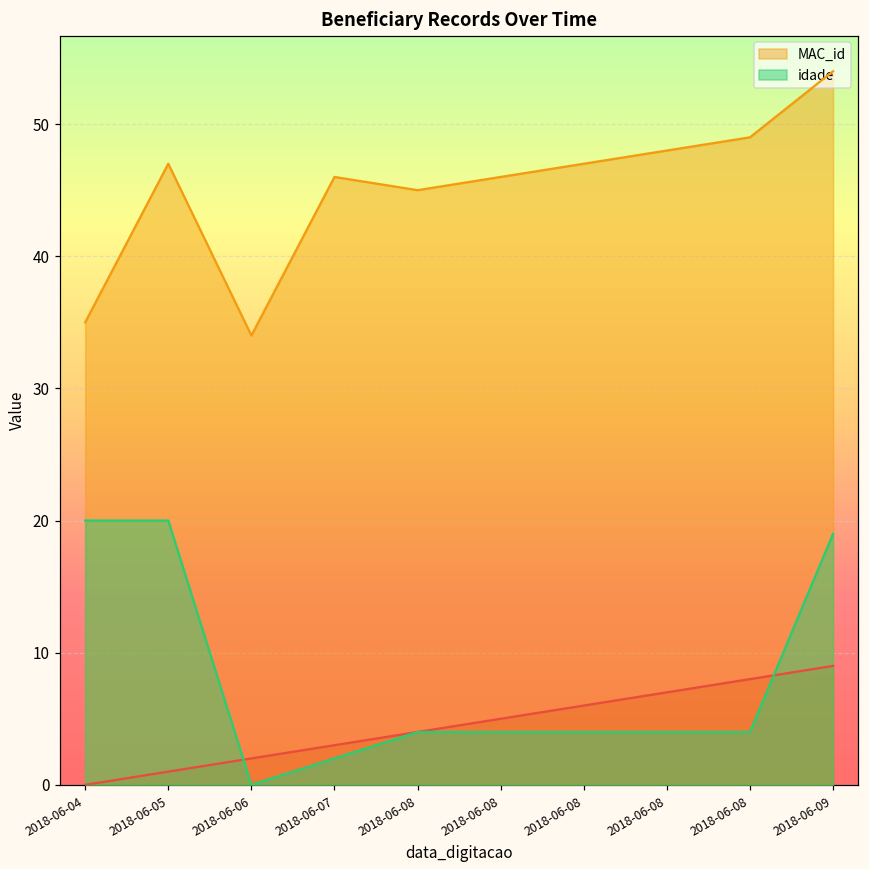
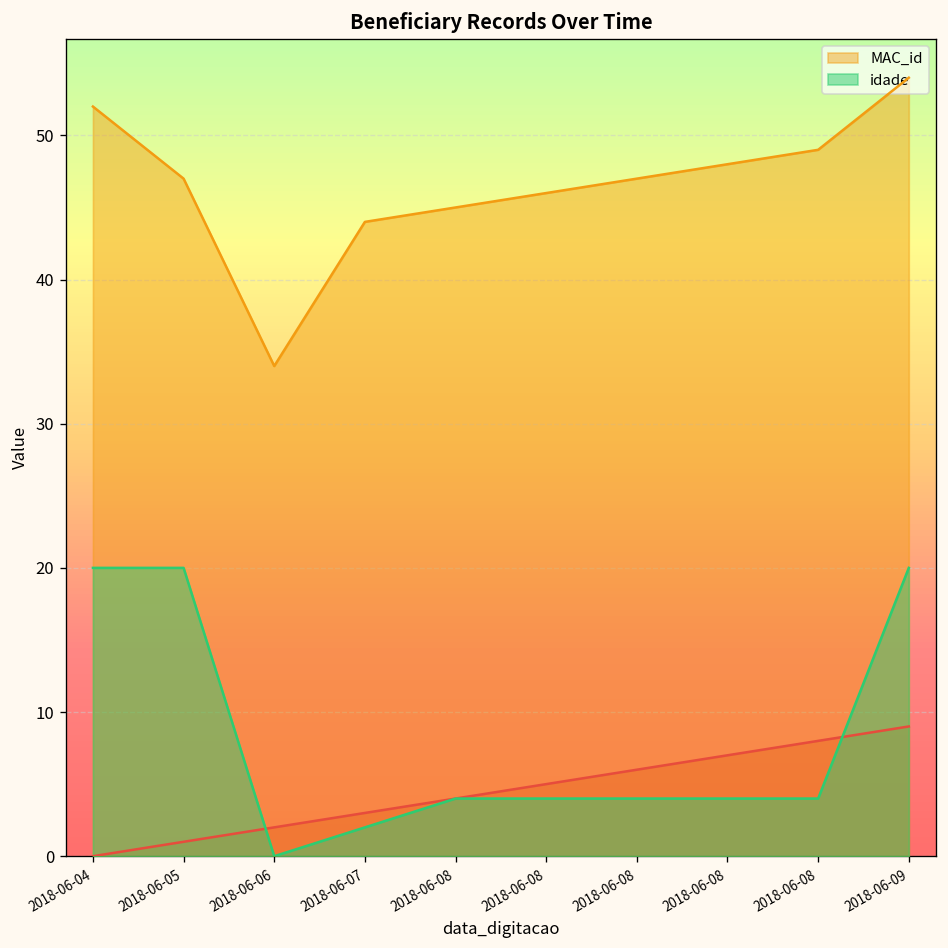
MAC_id, 2018-06-04: 35 -> 52
MAC_id, 2018-06-07: 46 -> 44
idade, 2018-06-09: 19 -> 20
